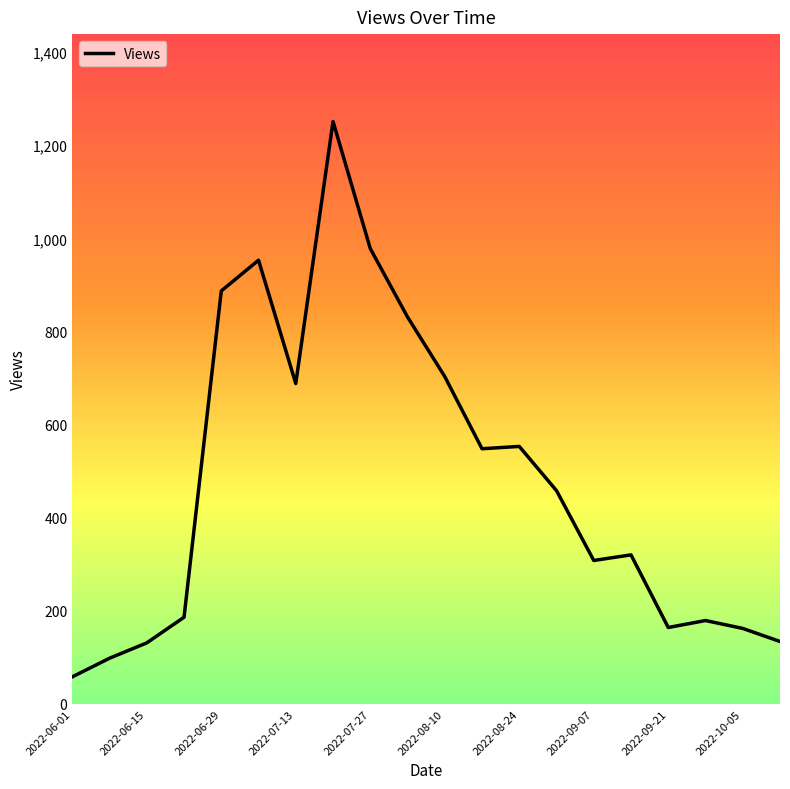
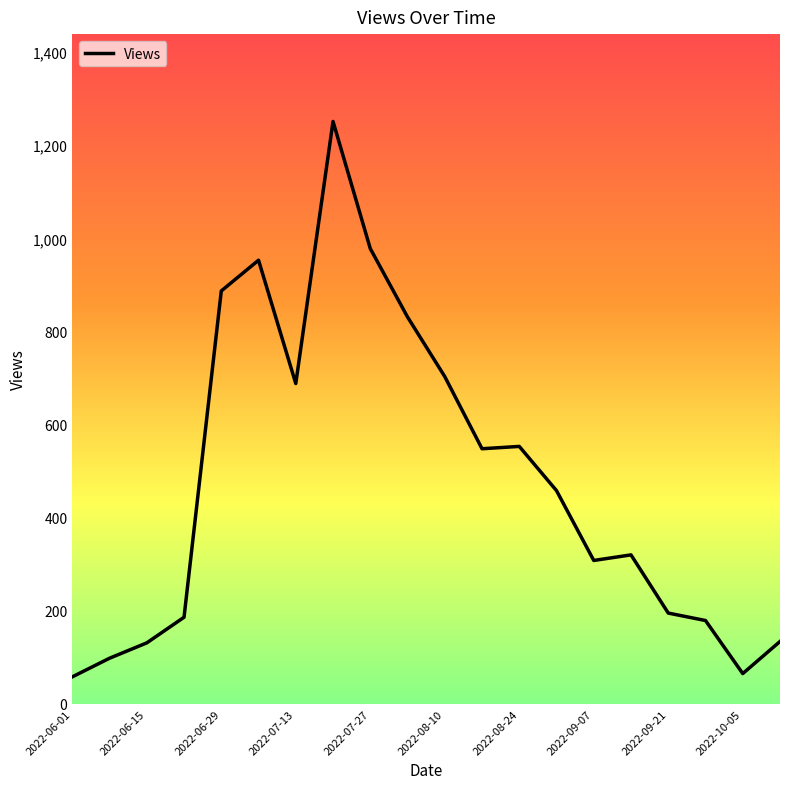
2022-09-21: 160 -> 200
2022-10-05: 160 -> 70
